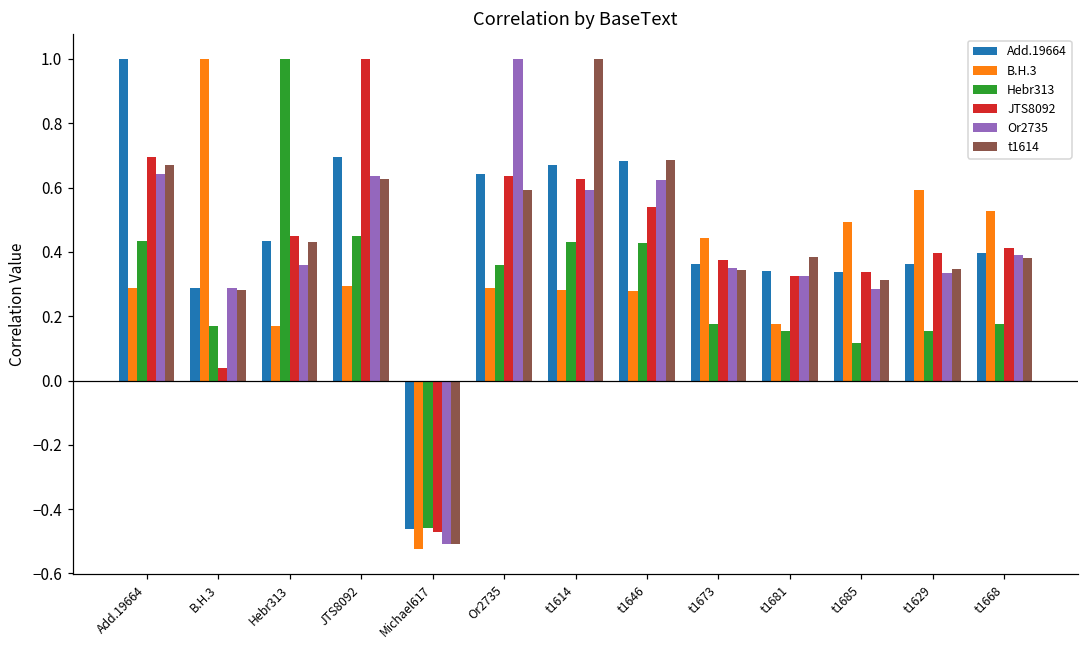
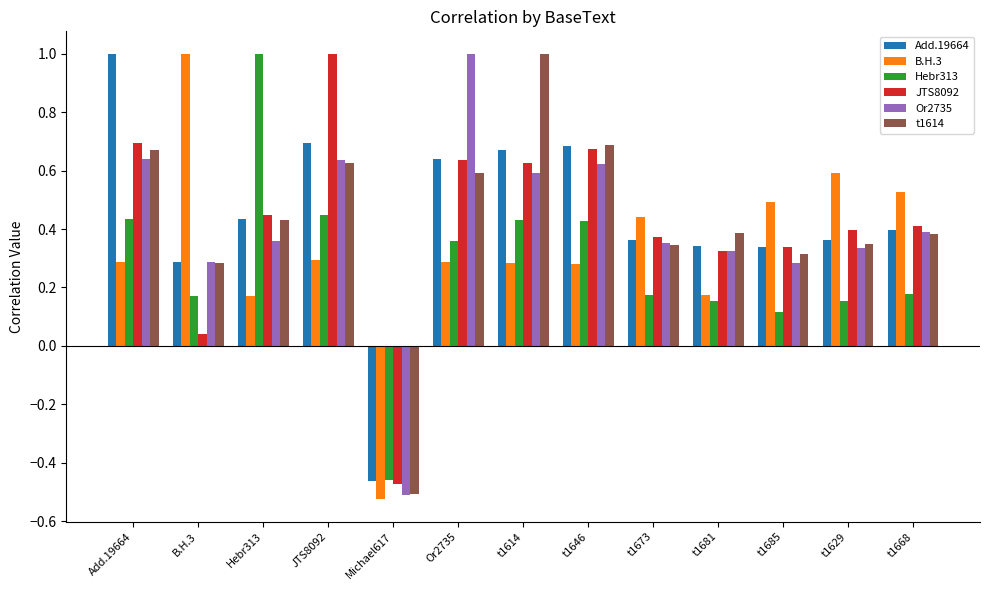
JTS8092, t1646: 0.54 -> 0.68
